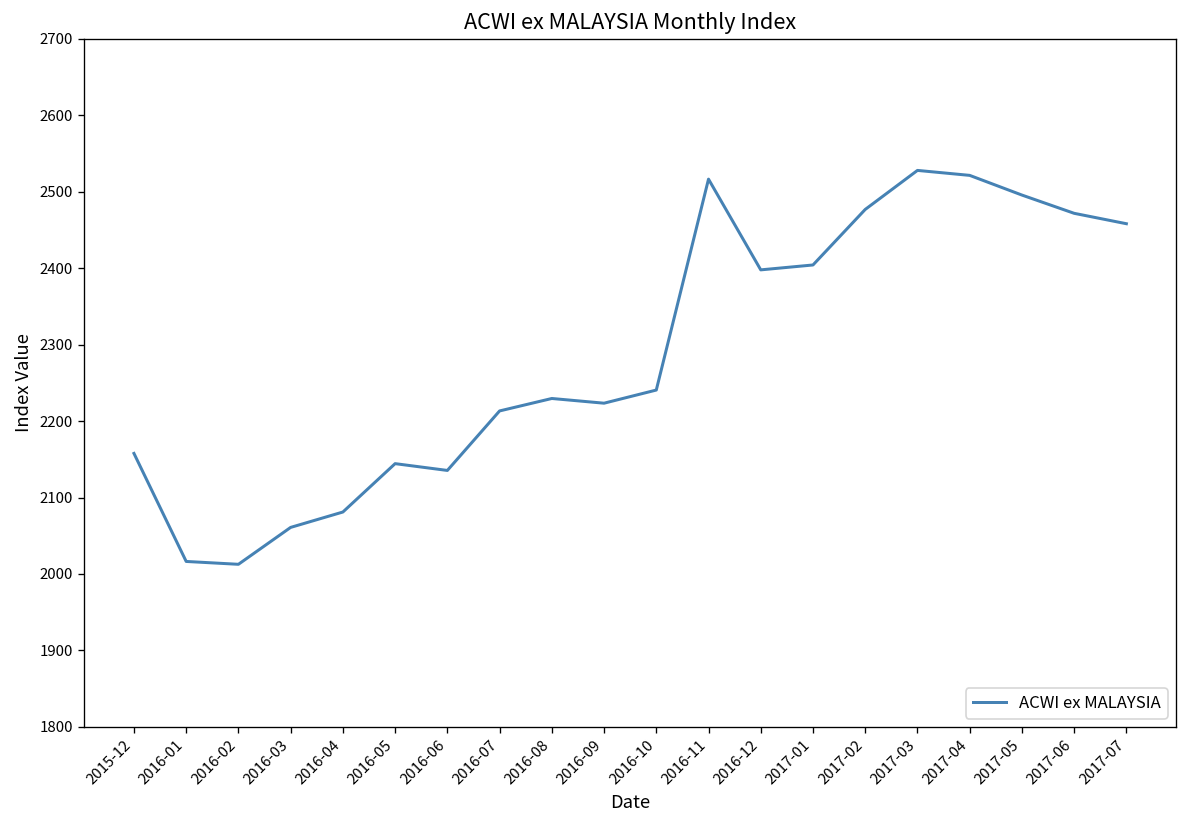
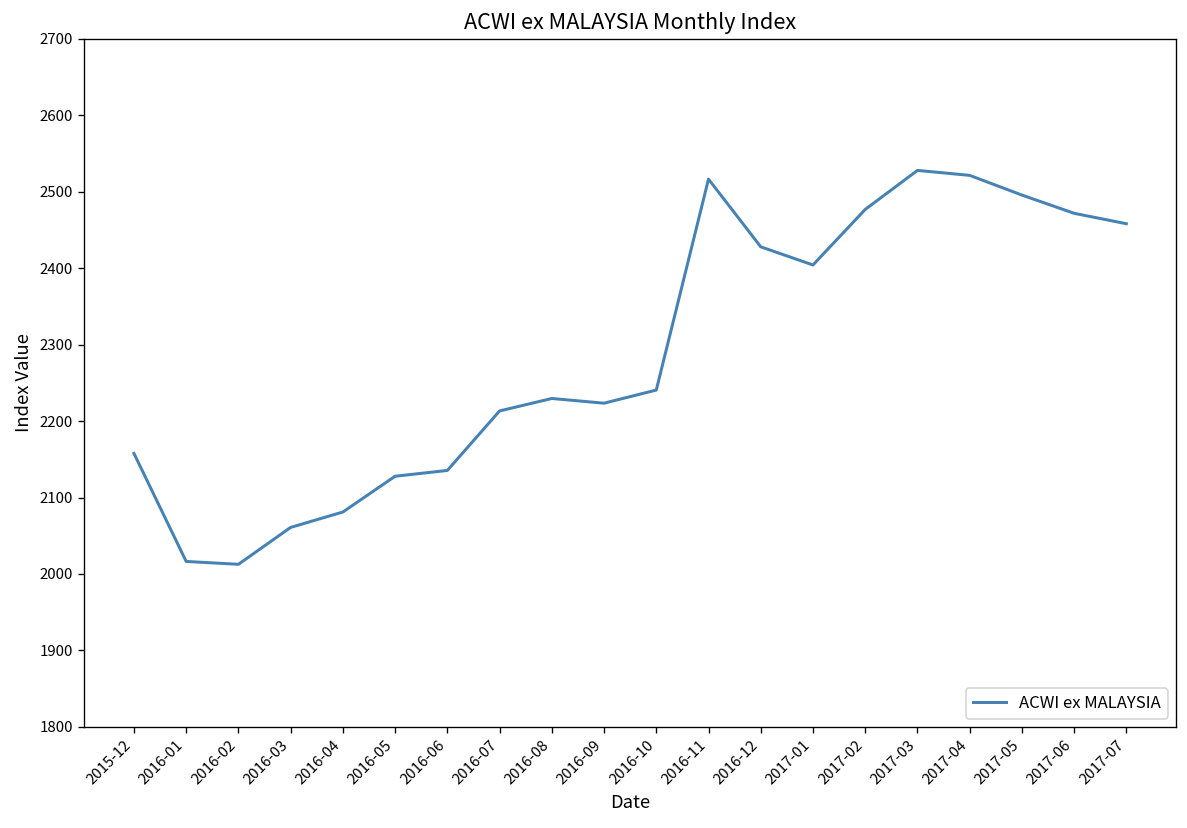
2016-05: 2140 -> 2130
2016-12: 2400 -> 2430
